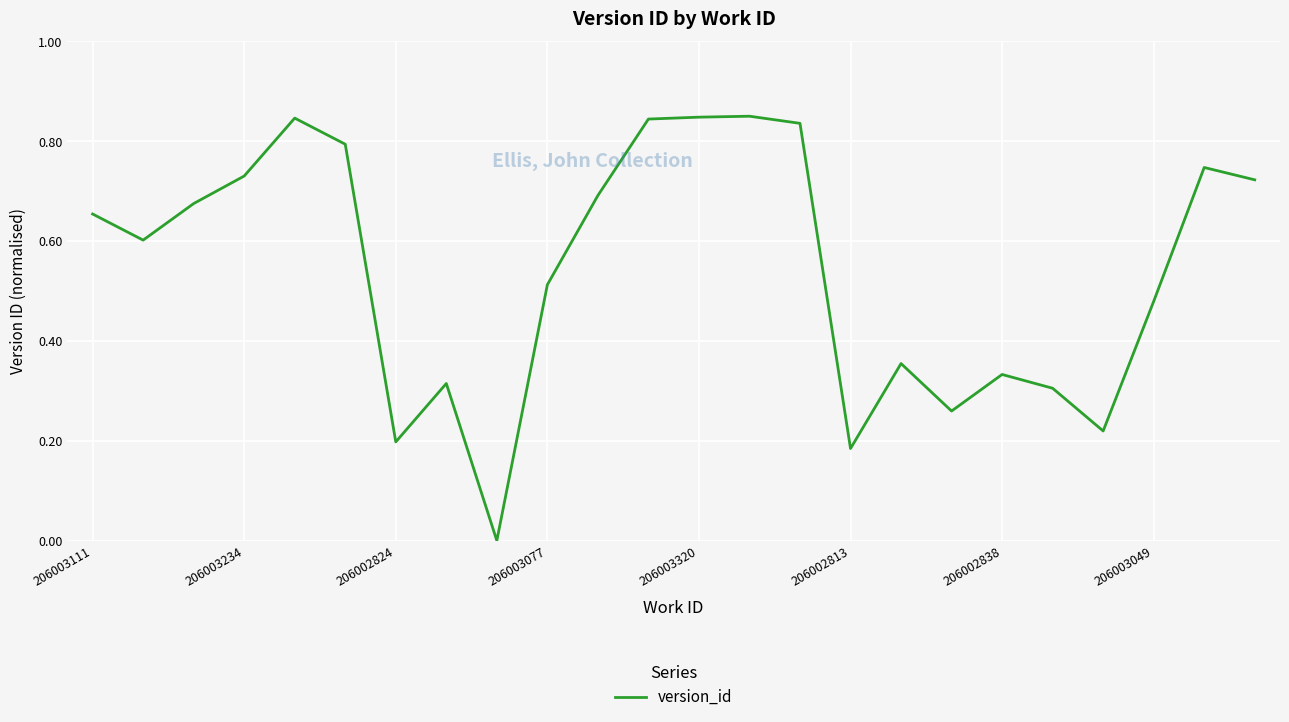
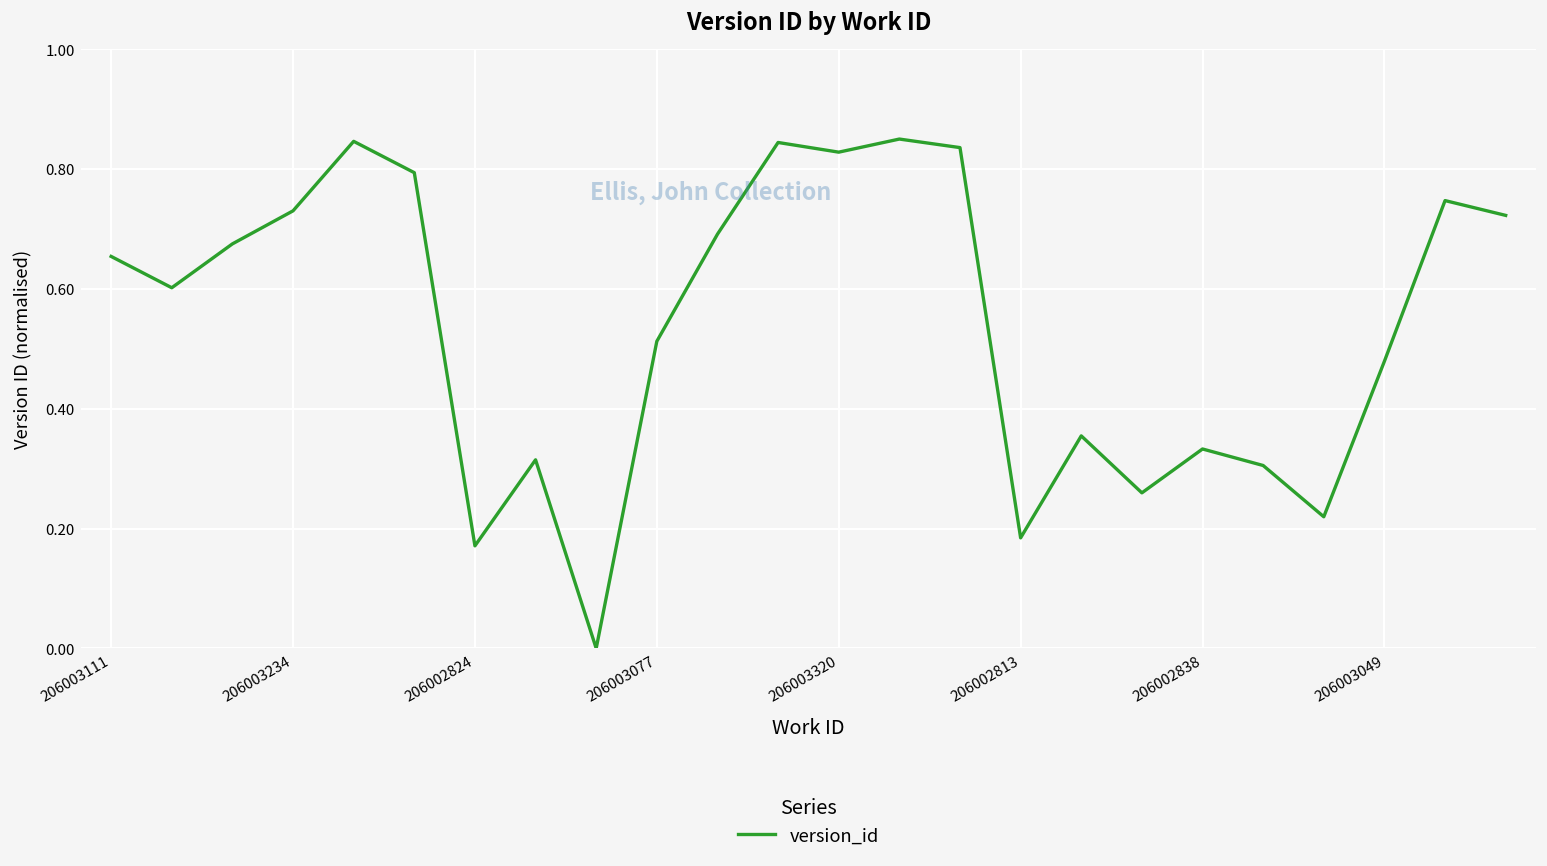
206002824: 0.20 -> 0.17
206003320: 0.85 -> 0.83
